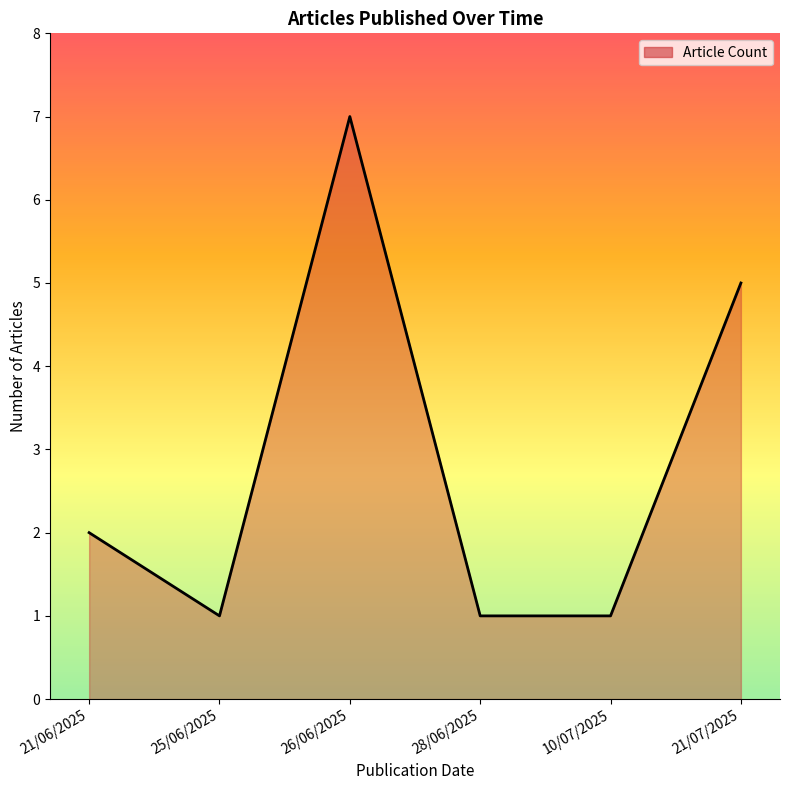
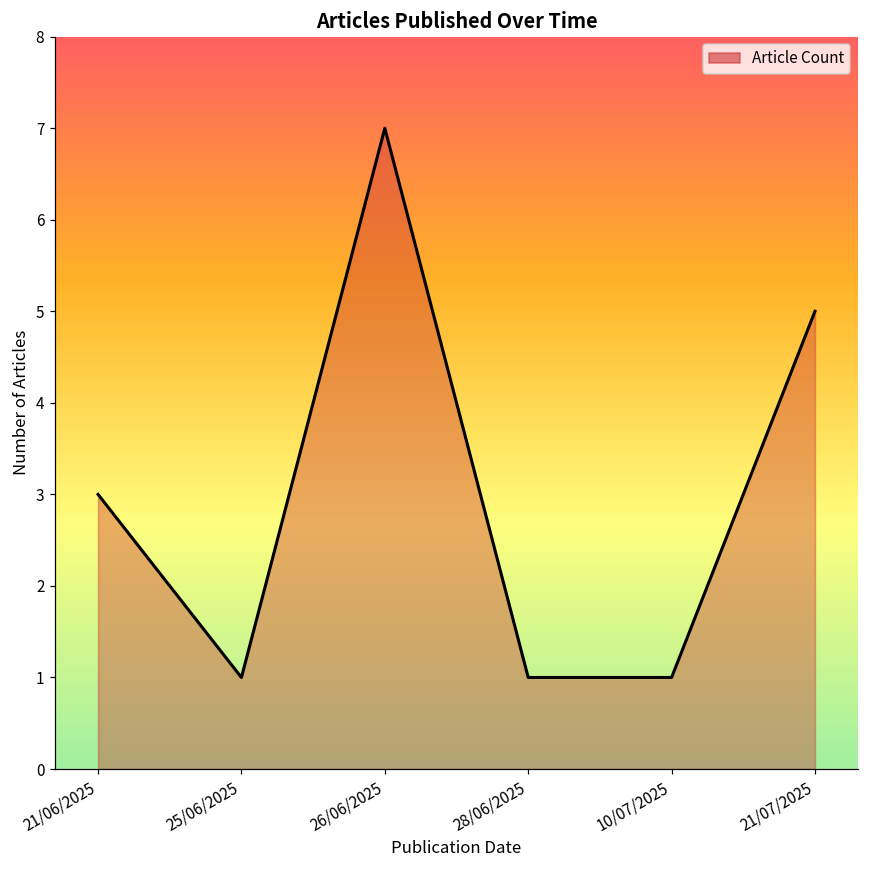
21/06/2025: 2 -> 3
